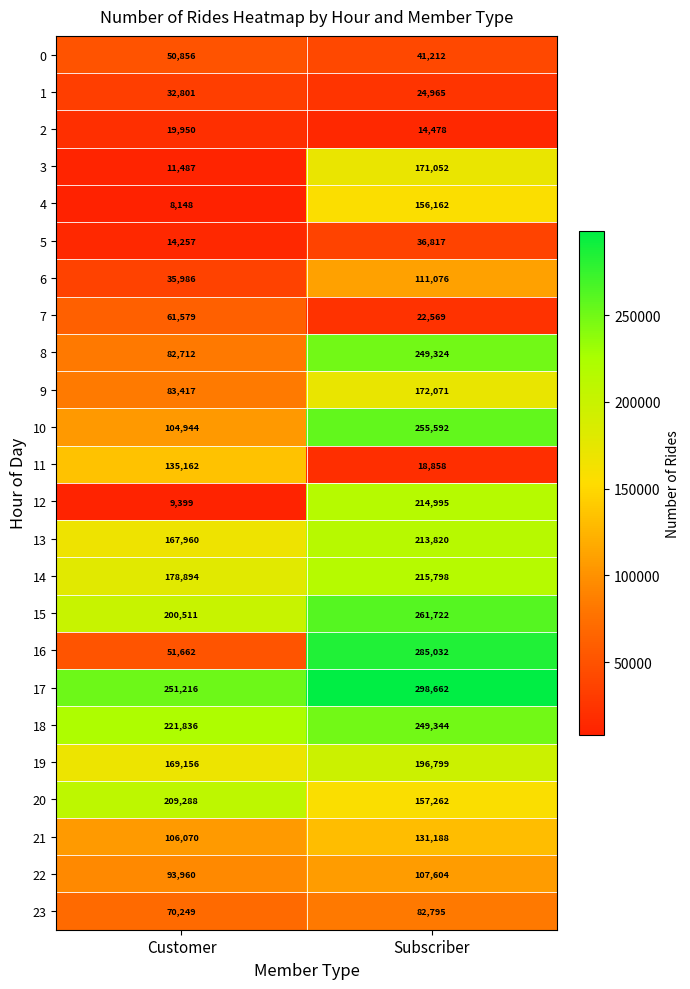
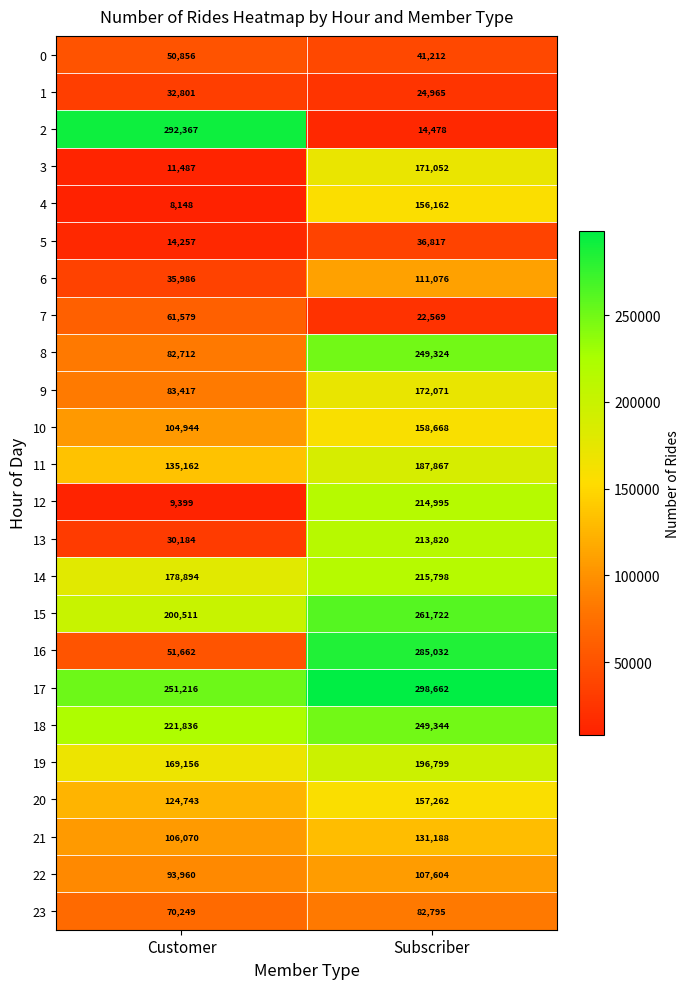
2, Customer: 19,950 -> 292,367
10, Subscriber: 255,592 -> 158,668
11, Subscriber: 18,858 -> 187,867
13, Customer: 167,960 -> 30,184
20, Customer: 209,288 -> 124,743
